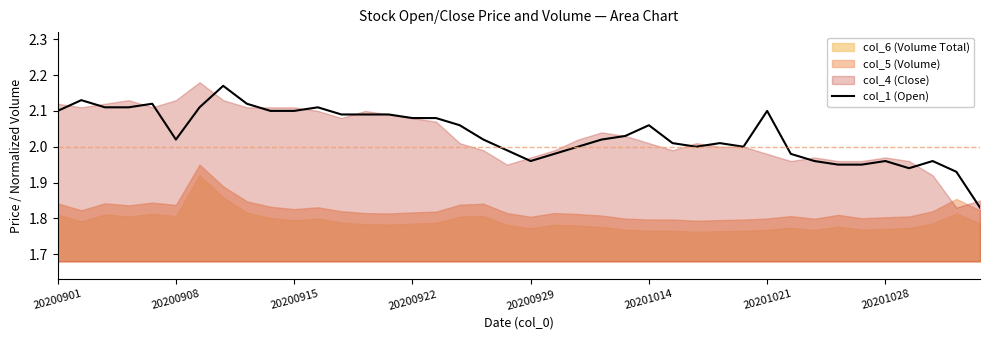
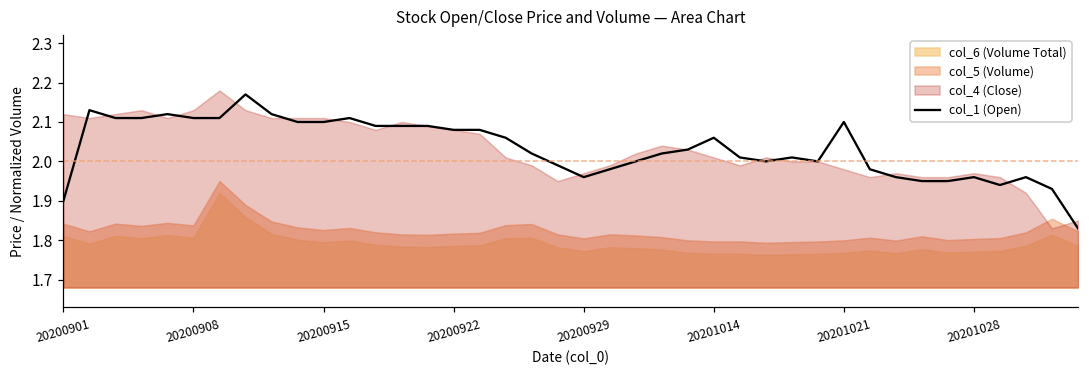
col_1 (Open), 20200901: 2.1 -> 1.9
col_1 (Open), 20200908: 2.02 -> 2.11
